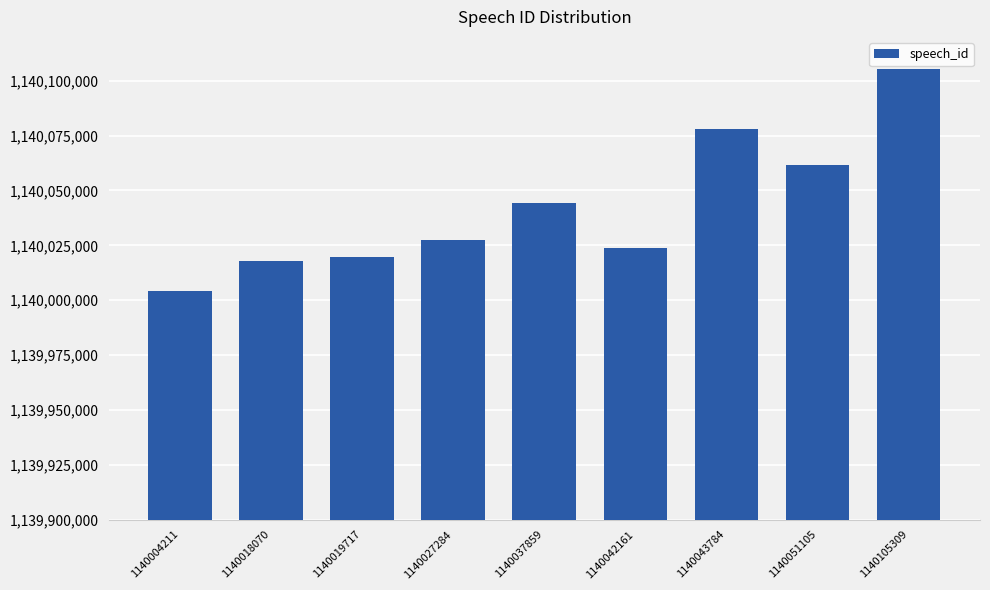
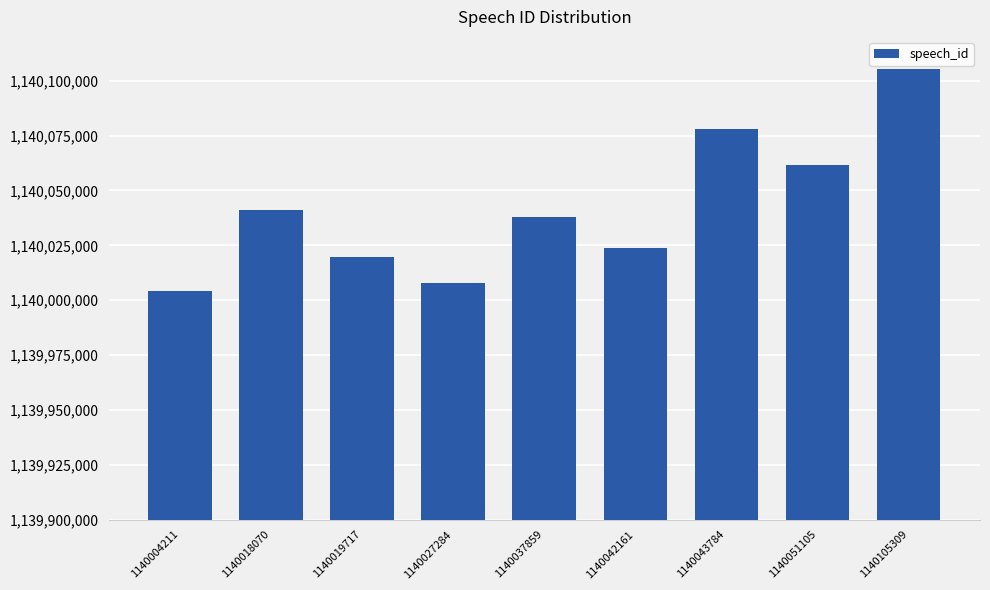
1140018070: 1,140,018,000 -> 1,140,041,000
1140027284: 1,140,027,000 -> 1,140,008,000
1140037859: 1,140,044,000 -> 1,140,038,000
